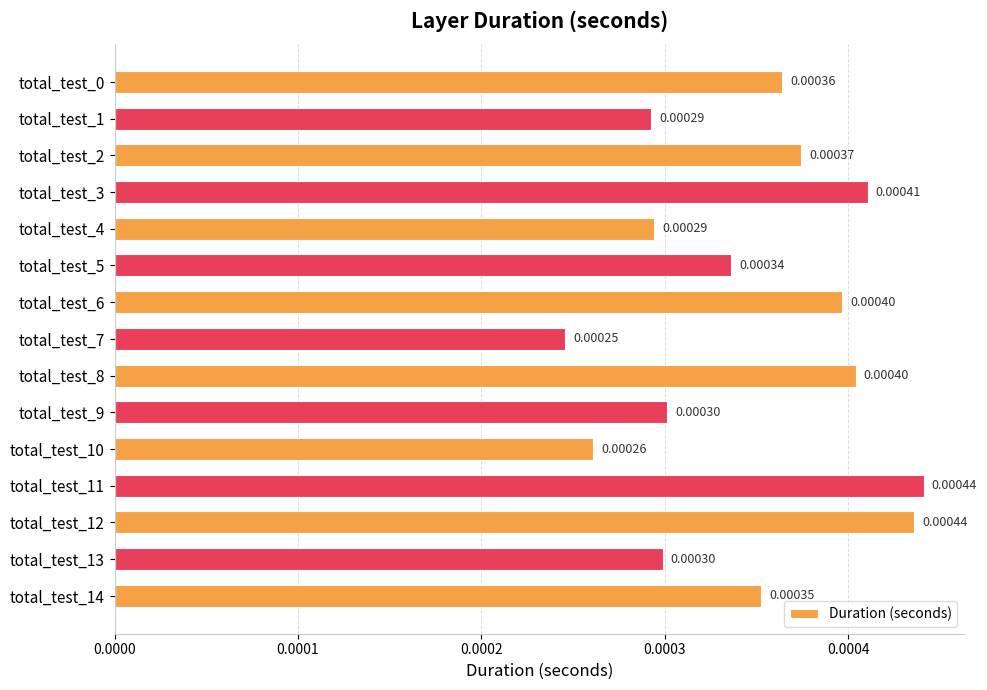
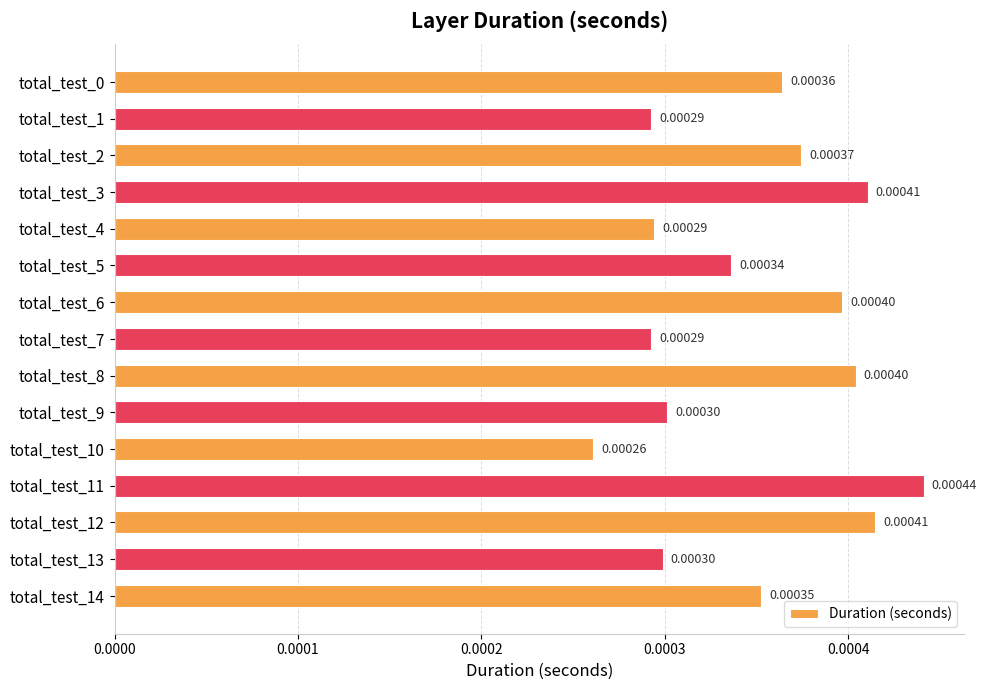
total_test_7: 0.00025 -> 0.00029
total_test_12: 0.00044 -> 0.00041
